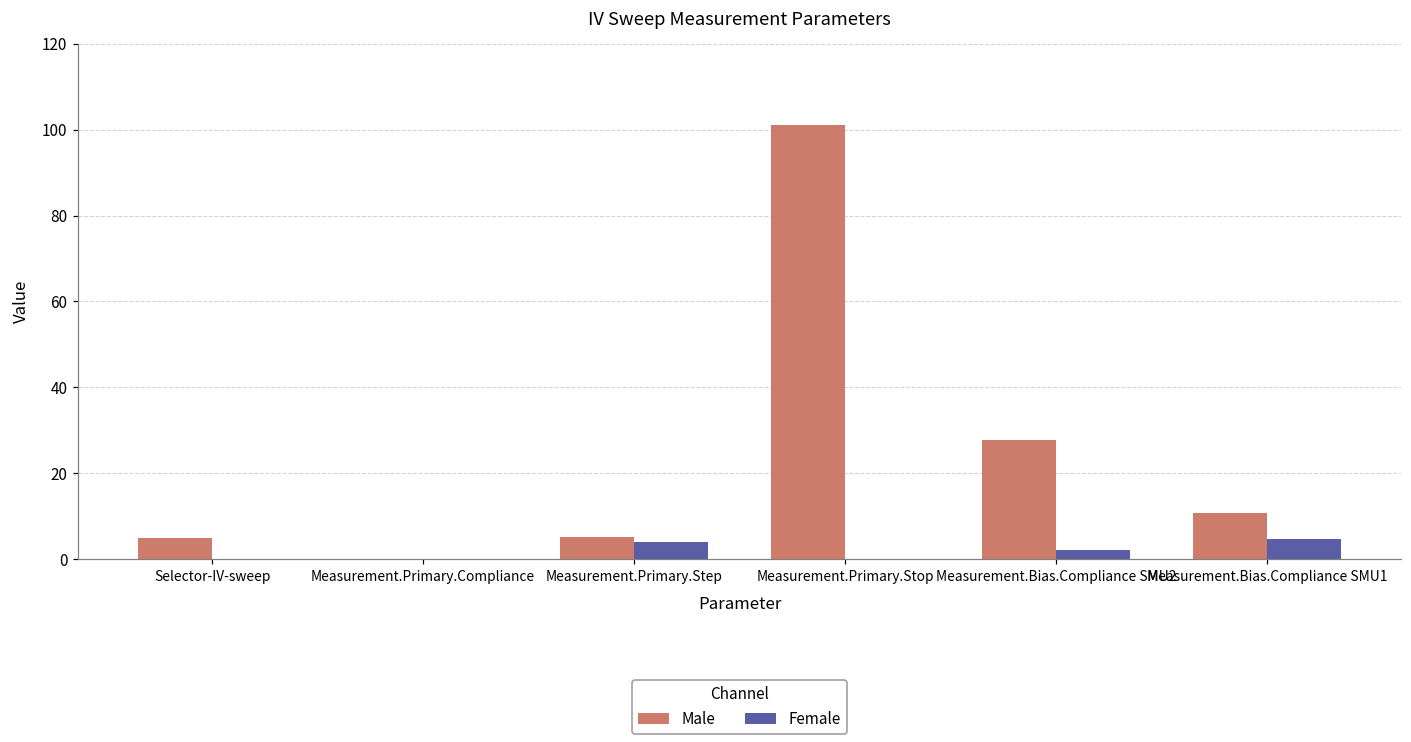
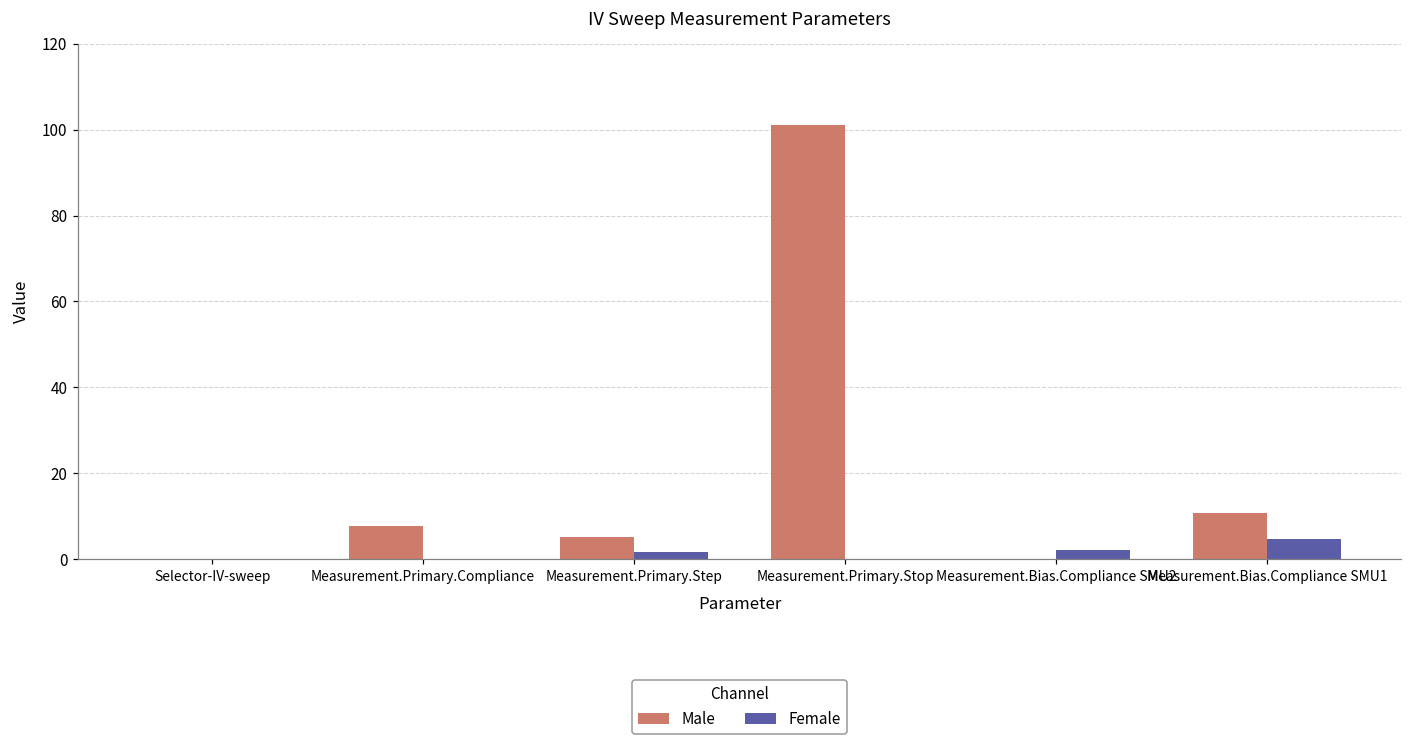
Male, Selector-IV-sweep: 5 -> 0
Male, Measurement.Primary.Compliance: 0 -> 8
Female, Measurement.Primary.Step: 4 -> 2
Male, Measurement.Bias.Compliance SMU2: 28 -> 0
